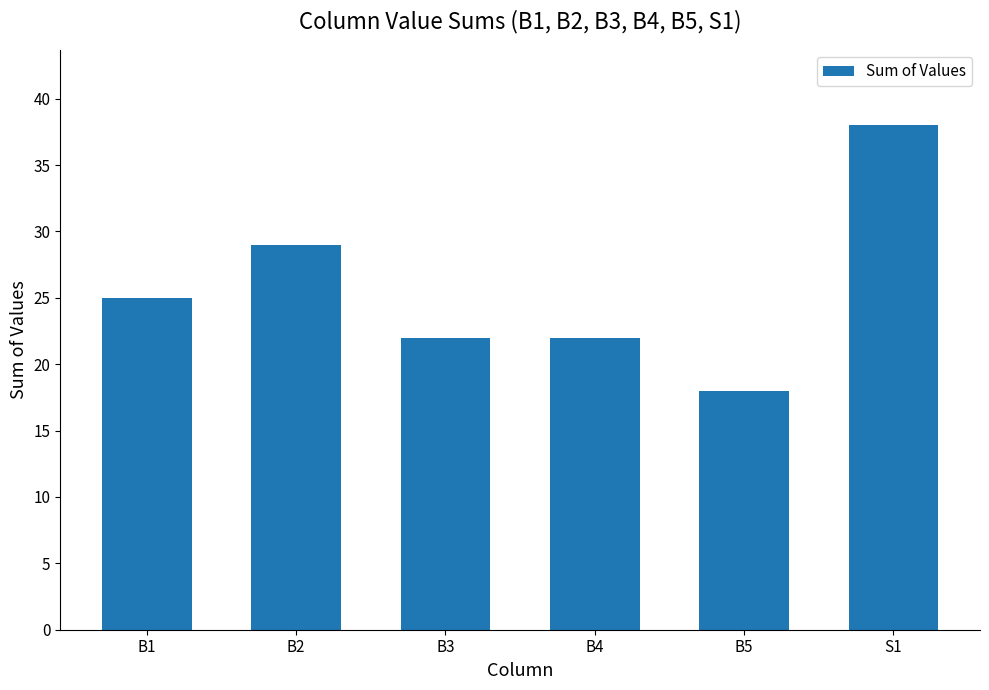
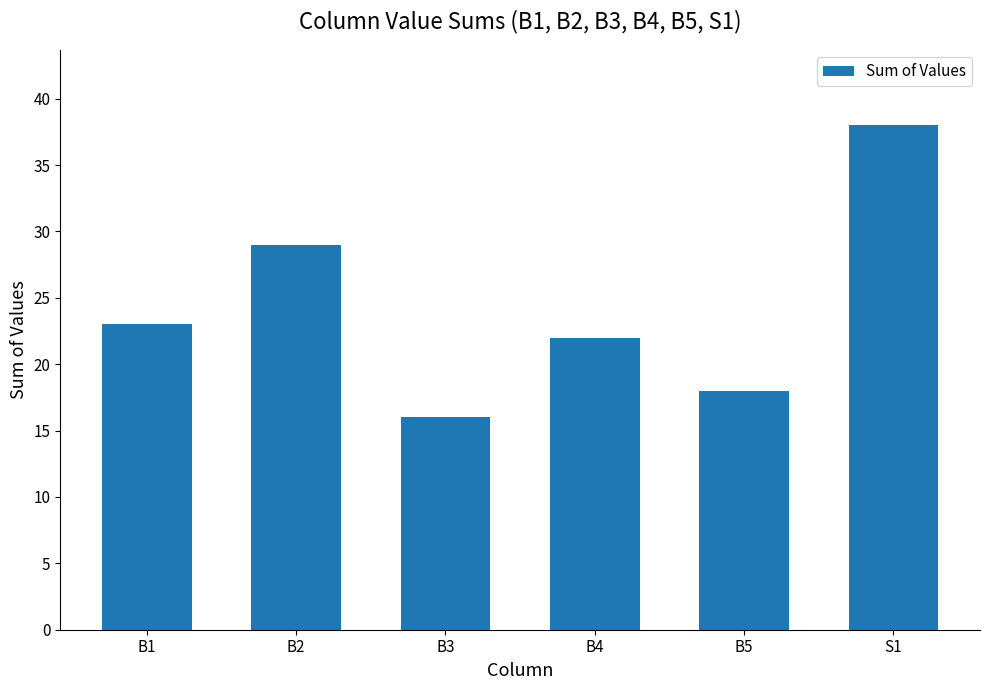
B1: 25 -> 23
B3: 22 -> 16
